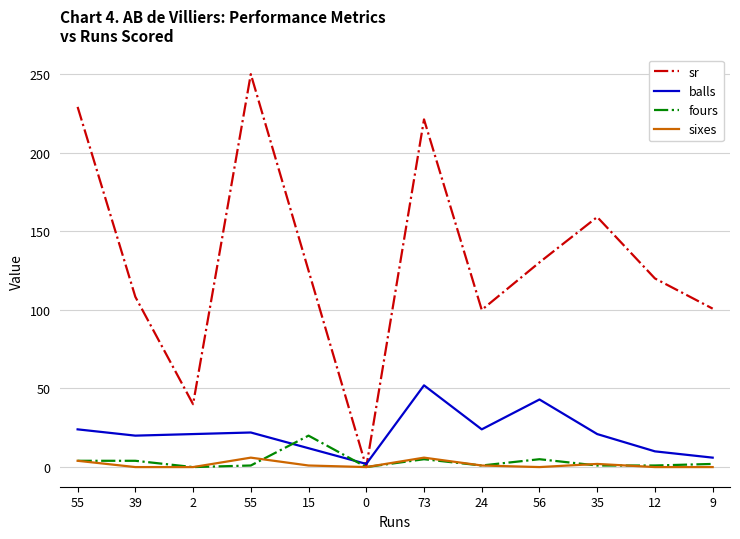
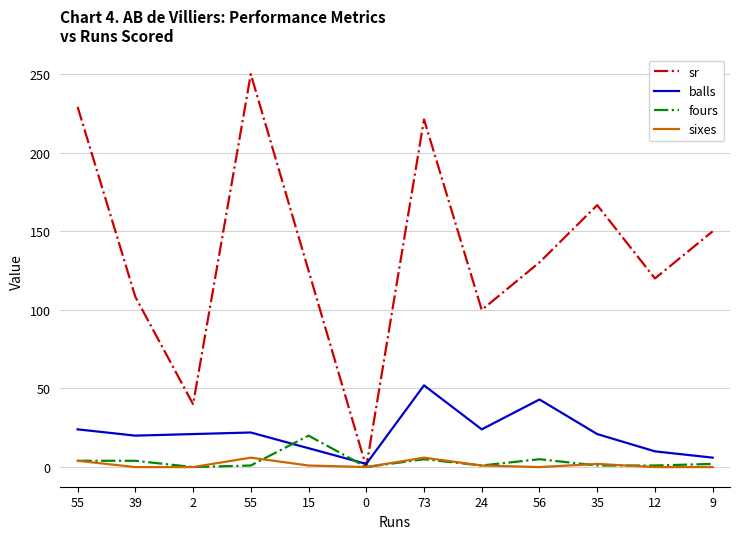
sr, 35: 159 -> 167
sr, 9: 101 -> 150
